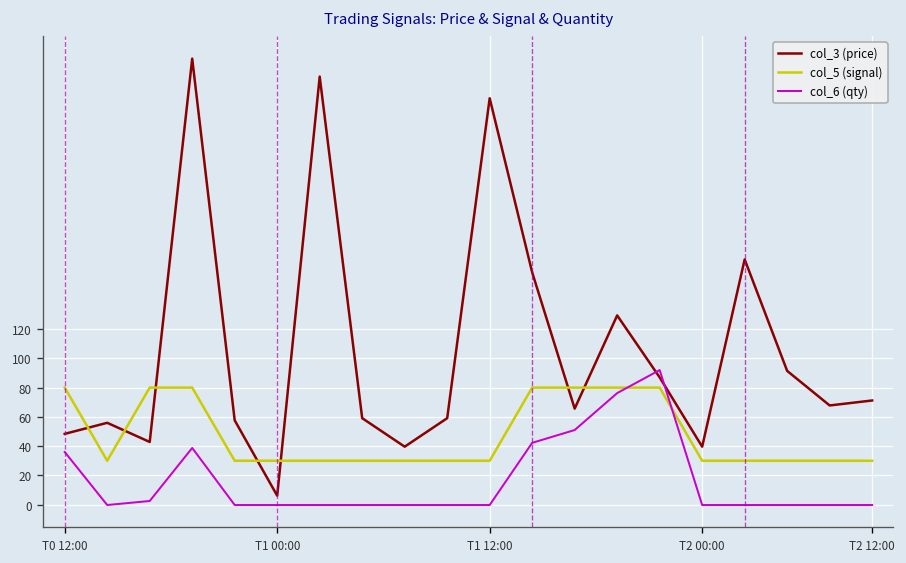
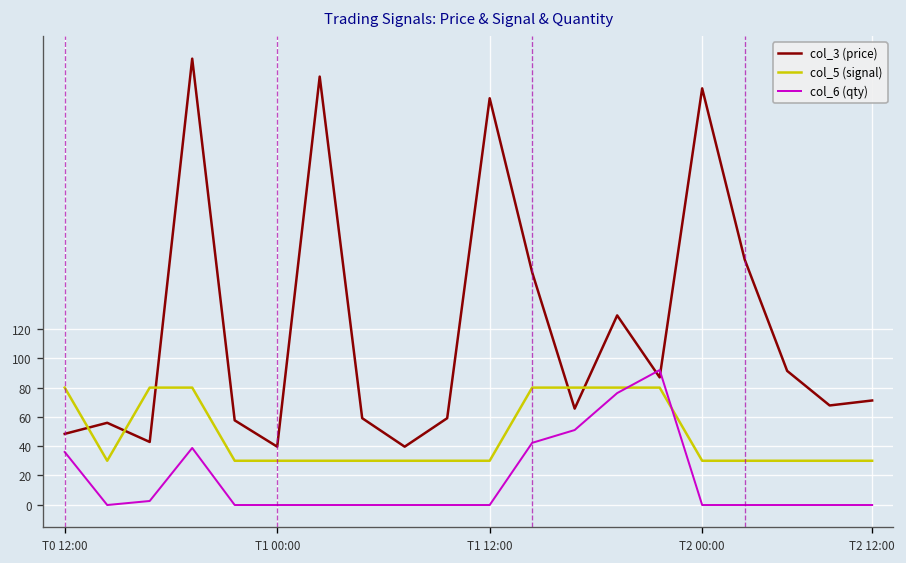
col_3 (price), T1 00:00: 6 -> 40
col_3 (price), T2 00:00: 40 -> 285
